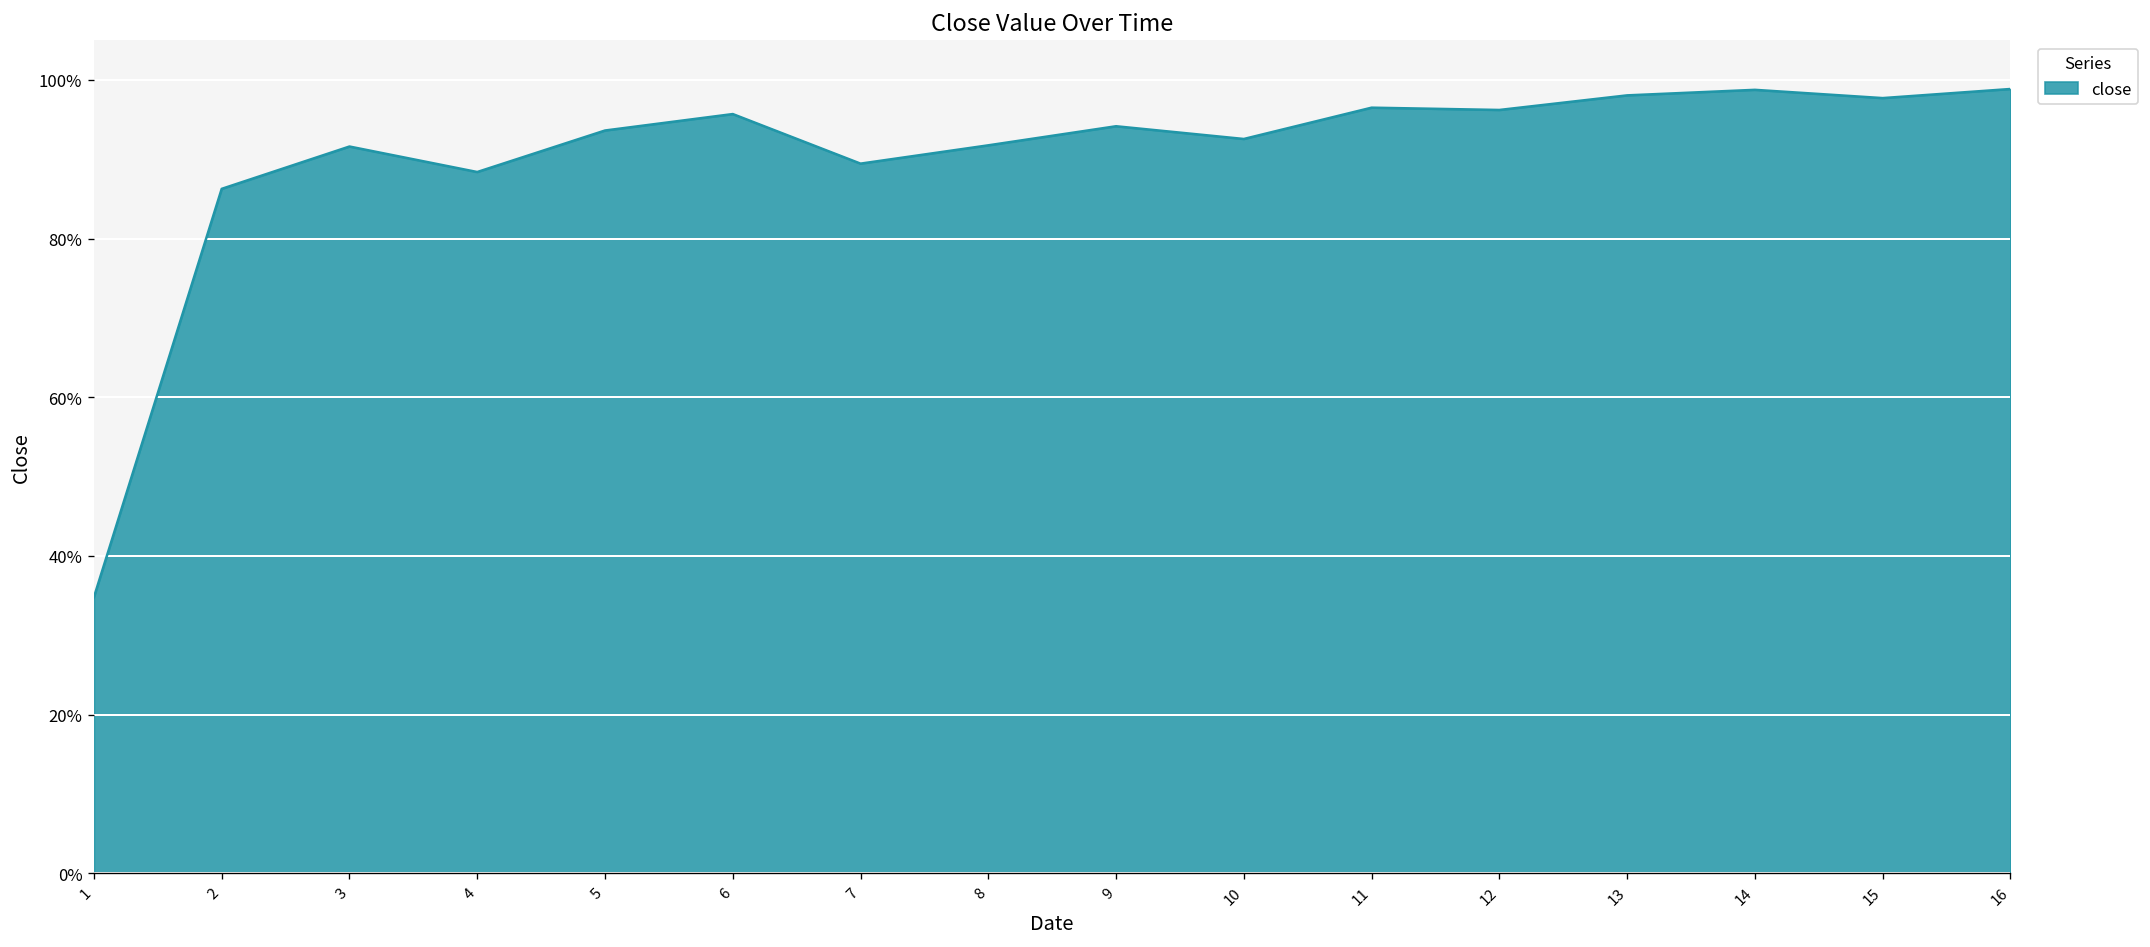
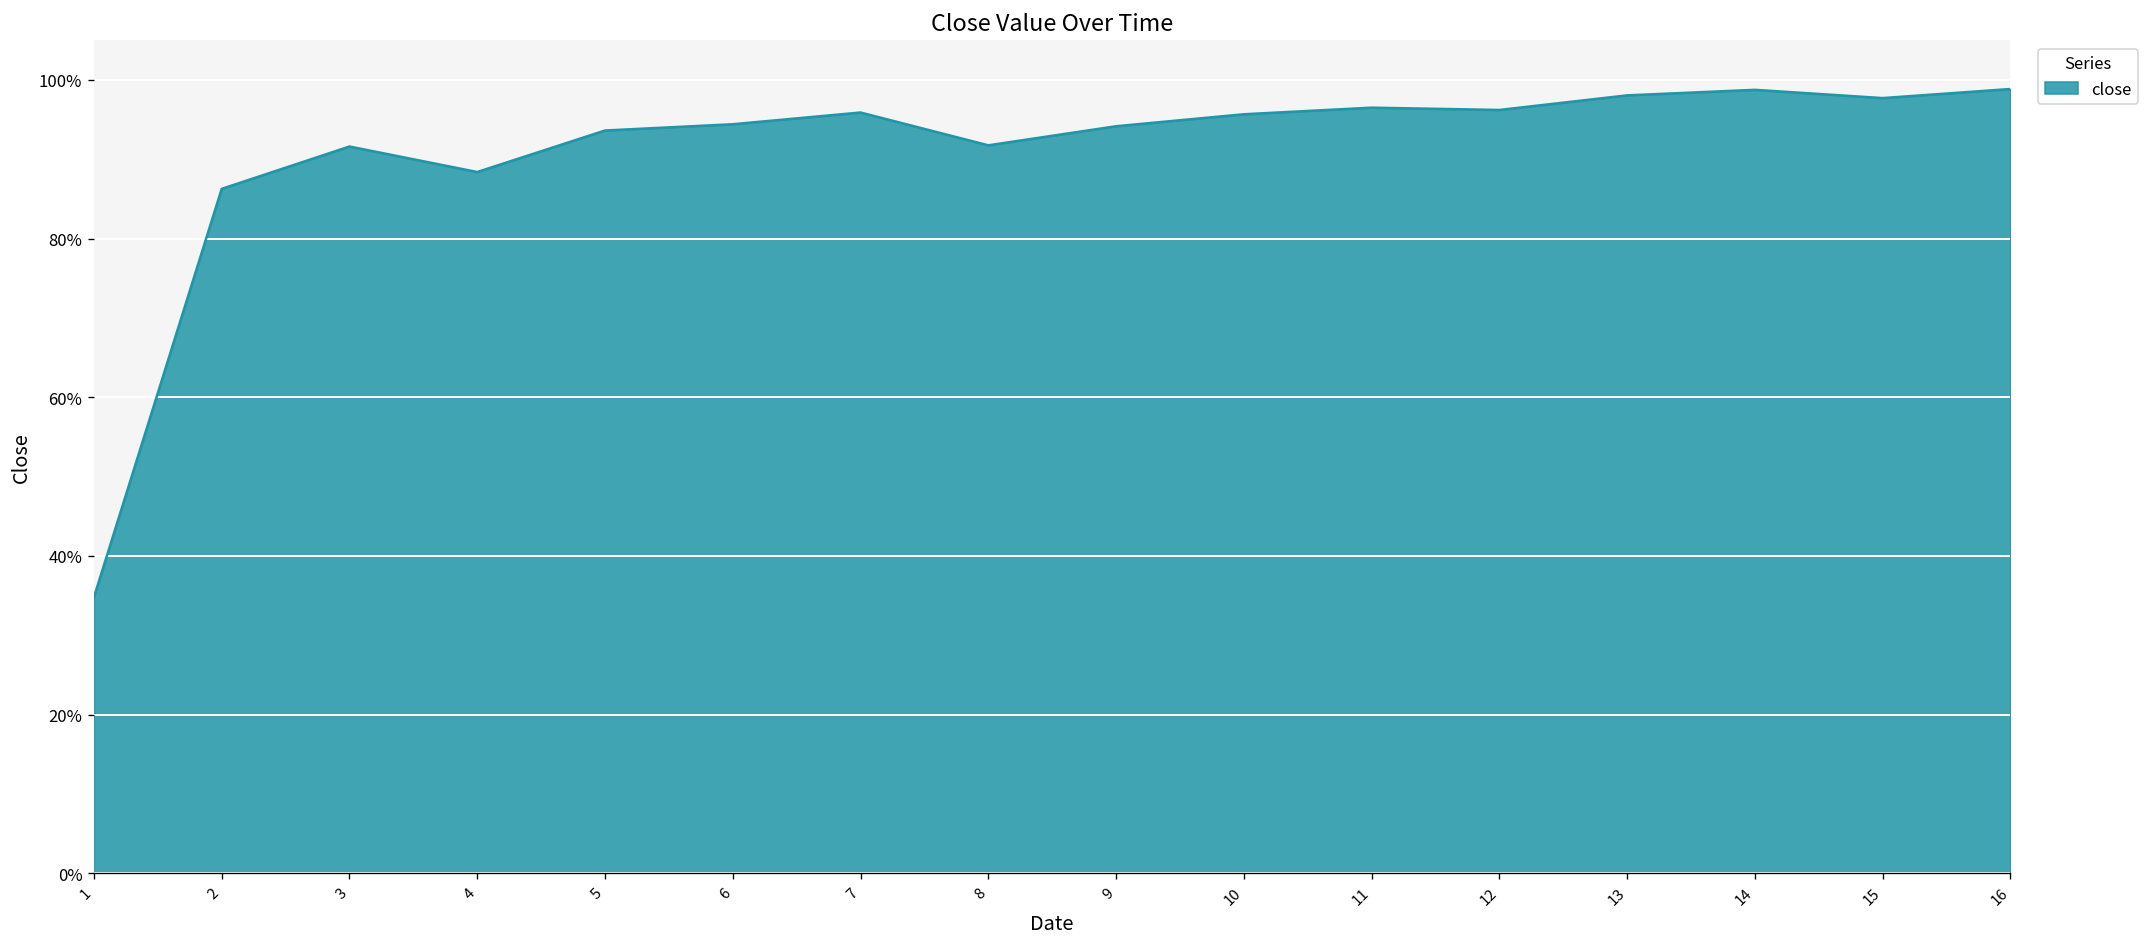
6: 96% -> 94%
7: 89% -> 96%
10: 93% -> 96%
